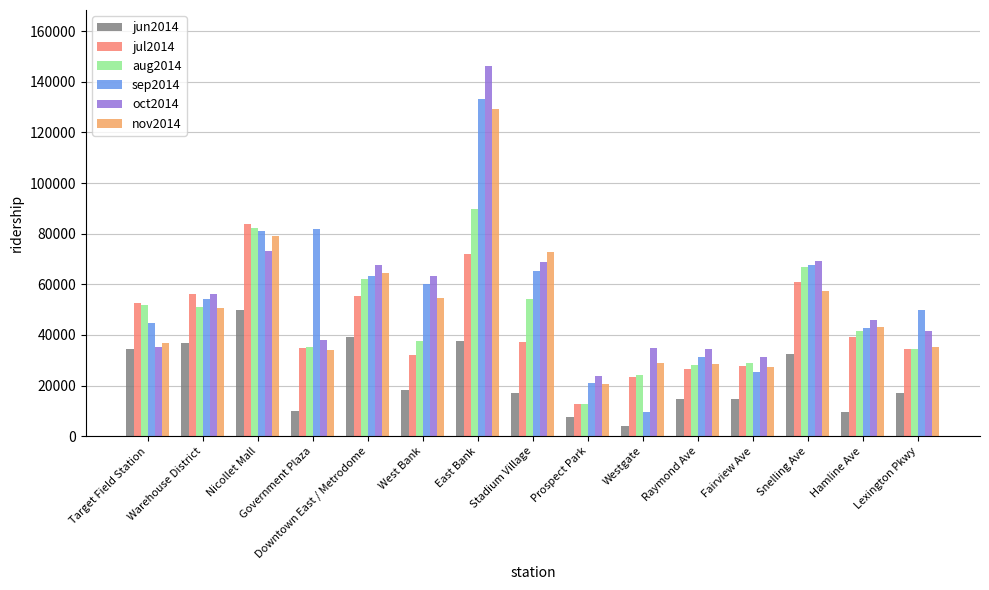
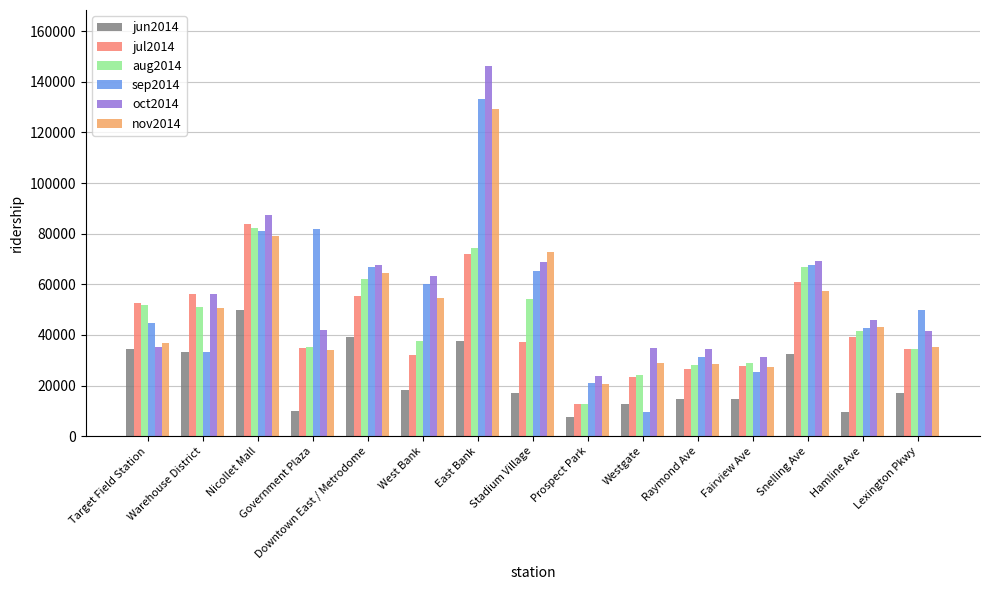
jun2014, Warehouse District: 37000 -> 33000
sep2014, Warehouse District: 54000 -> 33000
oct2014, Nicollet Mall: 73000 -> 87000
oct2014, Government Plaza: 38000 -> 42000
sep2014, Downtown East / Metrodome: 63000 -> 67000
aug2014, East Bank: 90000 -> 75000
jun2014, Westgate: 4000 -> 13000
